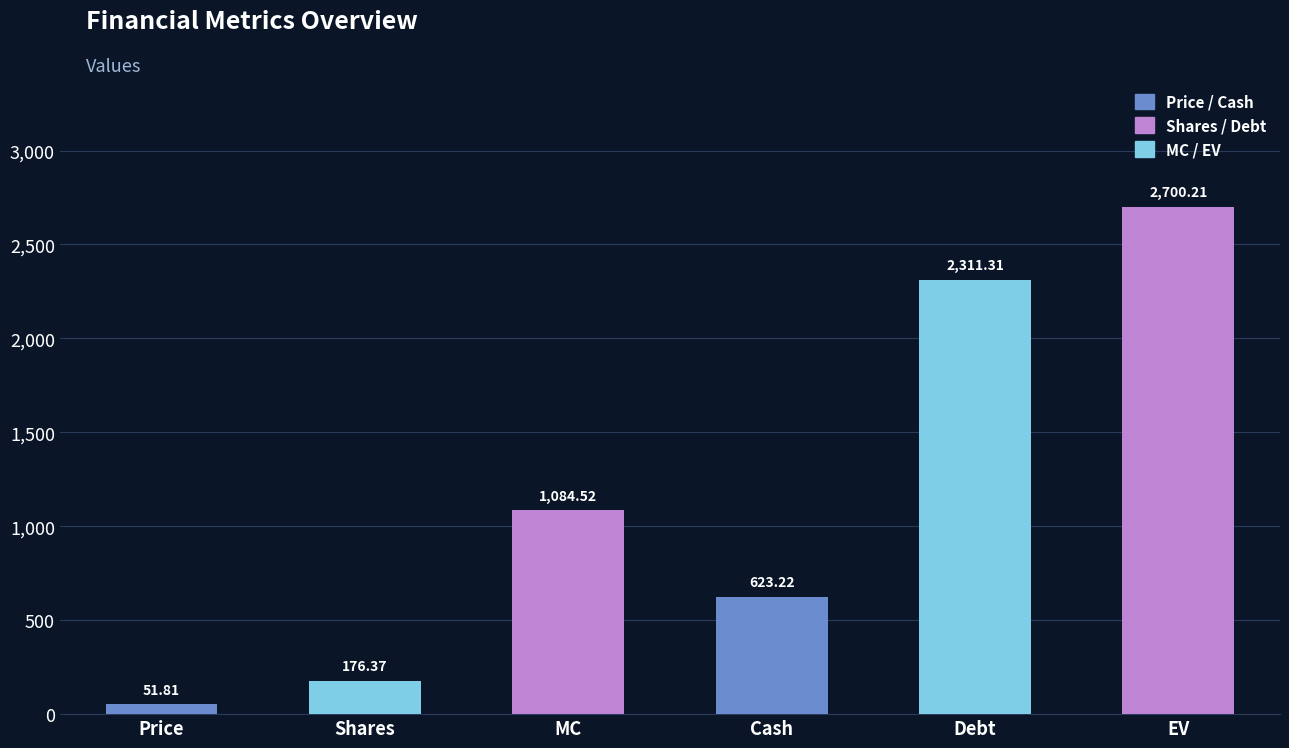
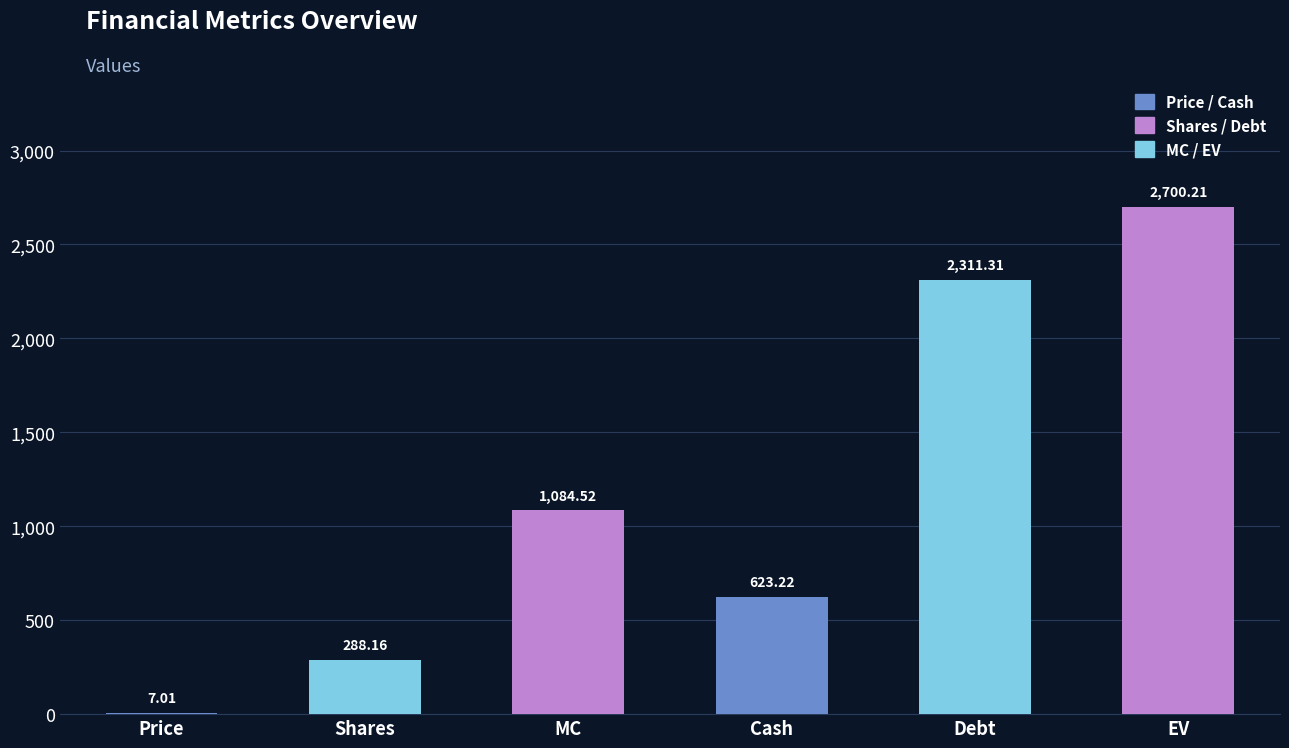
Price: 51.81 -> 7.01
Shares: 176.37 -> 288.16
